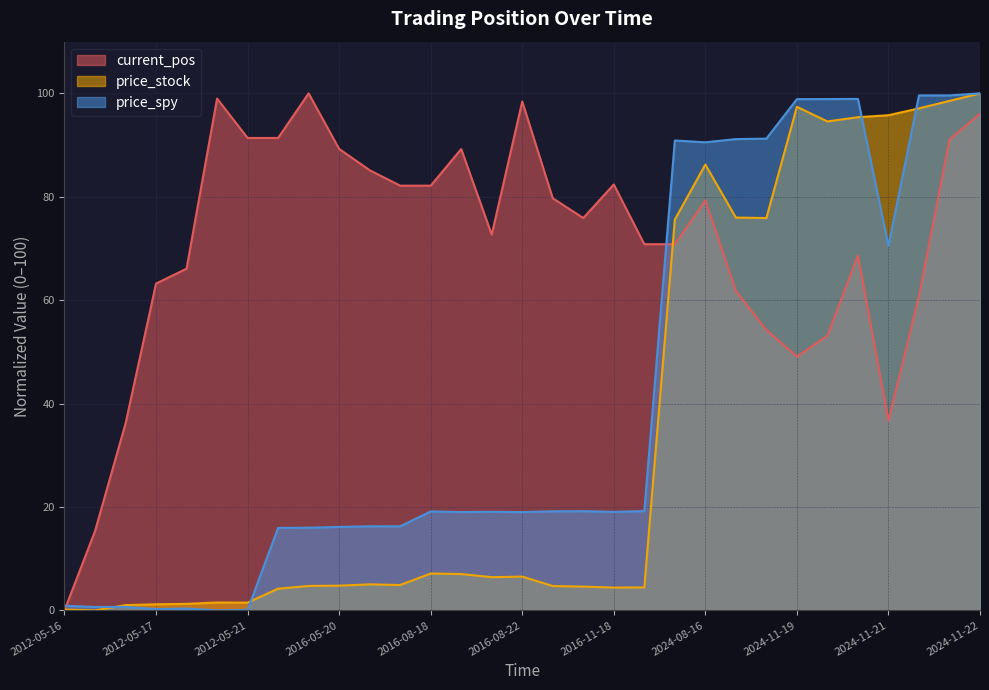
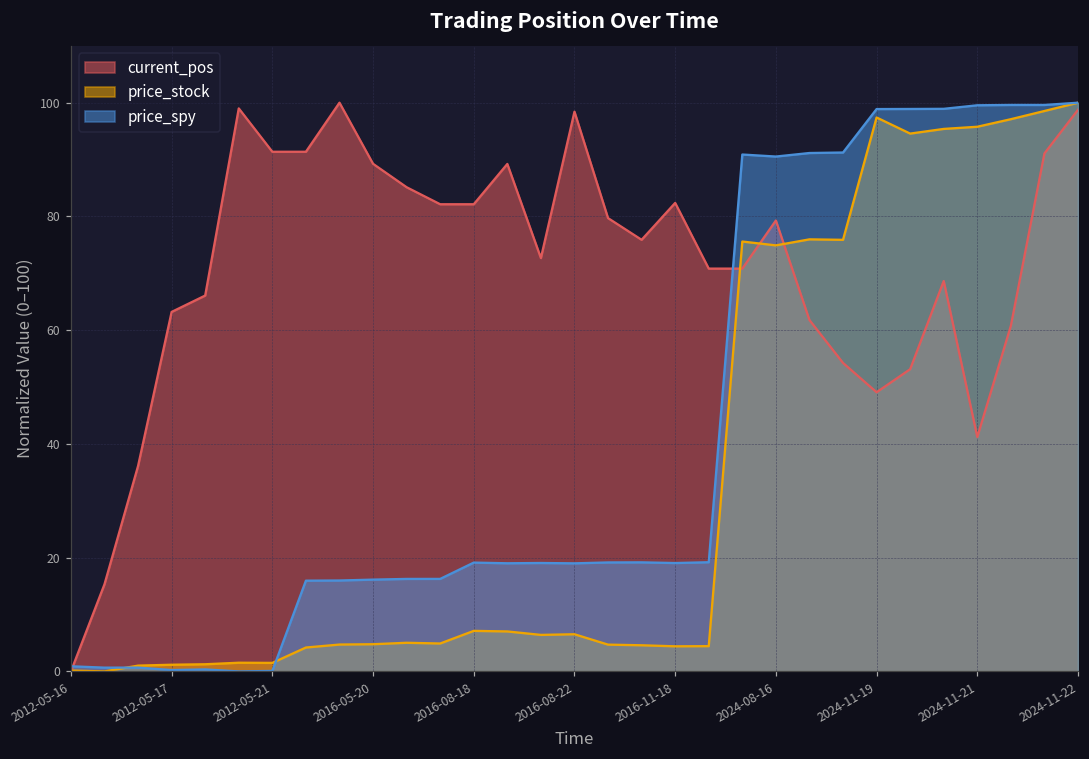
price_stock, 2024-08-16: 86 -> 75
current_pos, 2024-11-21: 37 -> 41
price_spy, 2024-11-21: 71 -> 100
current_pos, 2024-11-22: 96 -> 99
